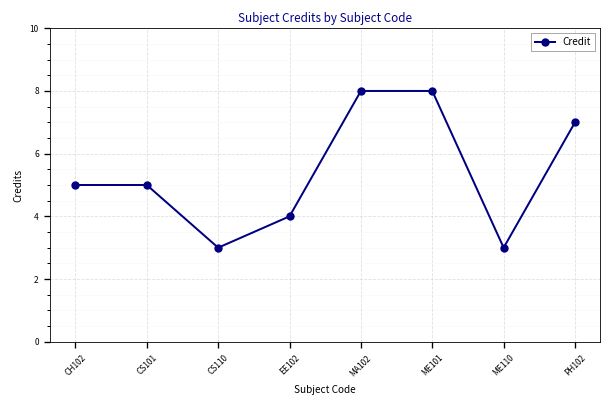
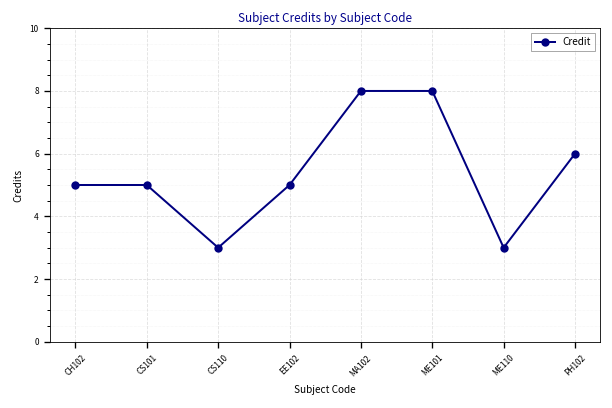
EE102: 4 -> 5
PH102: 7 -> 6
